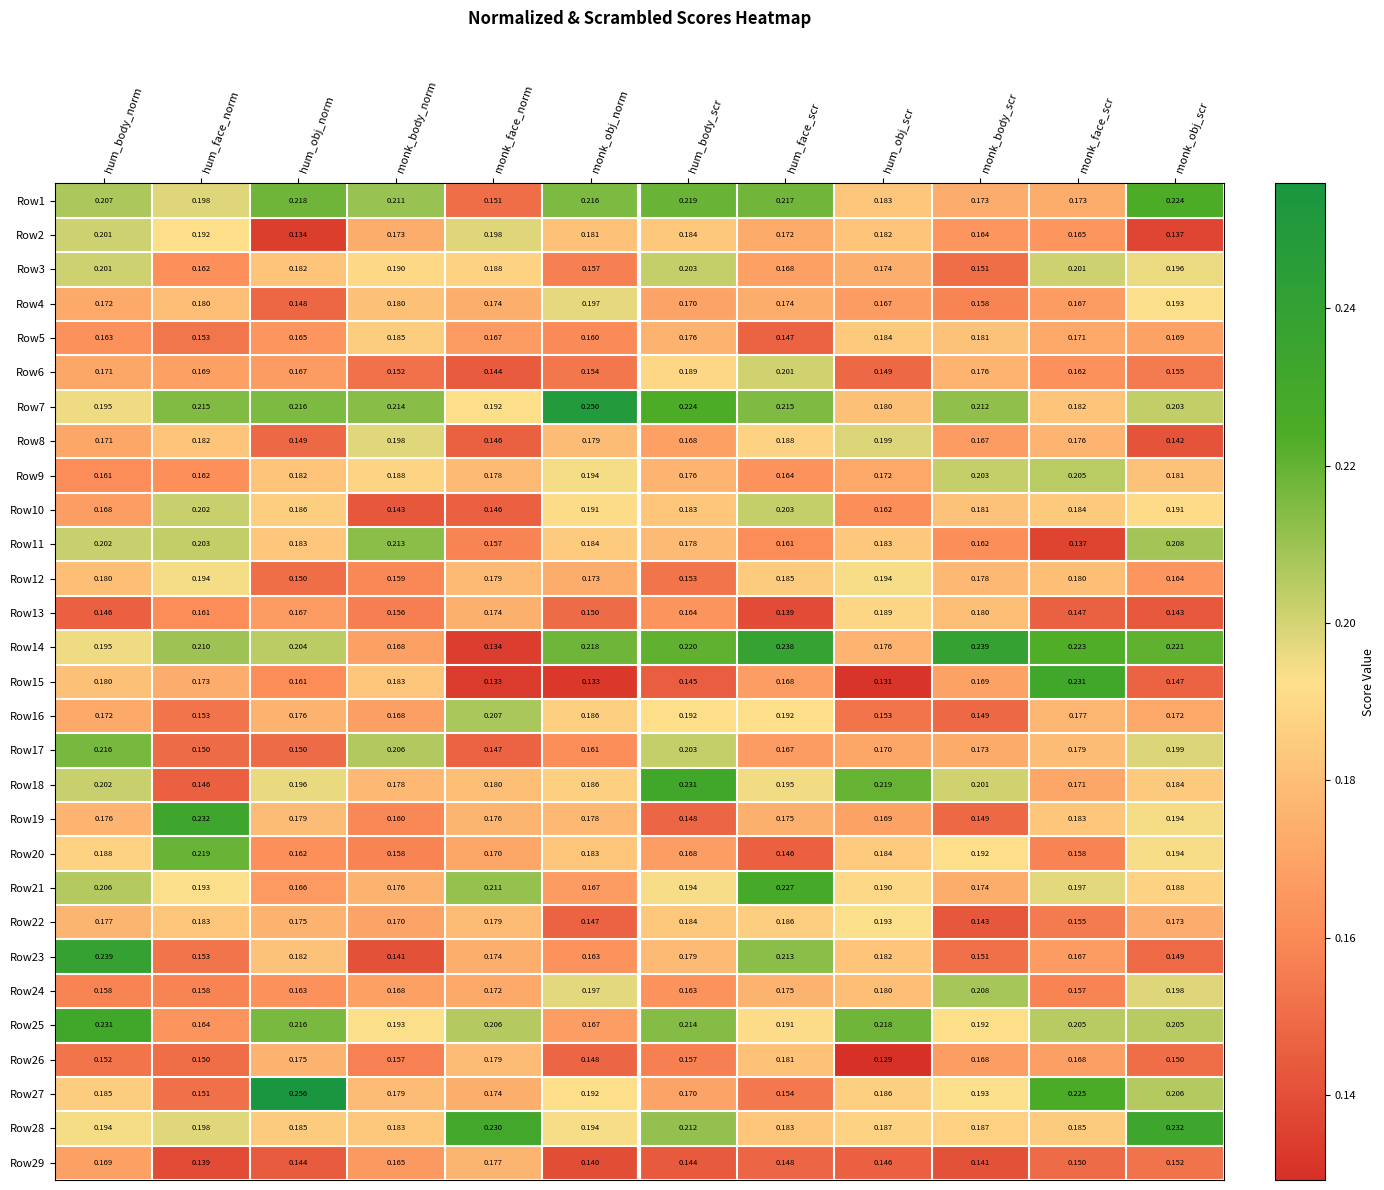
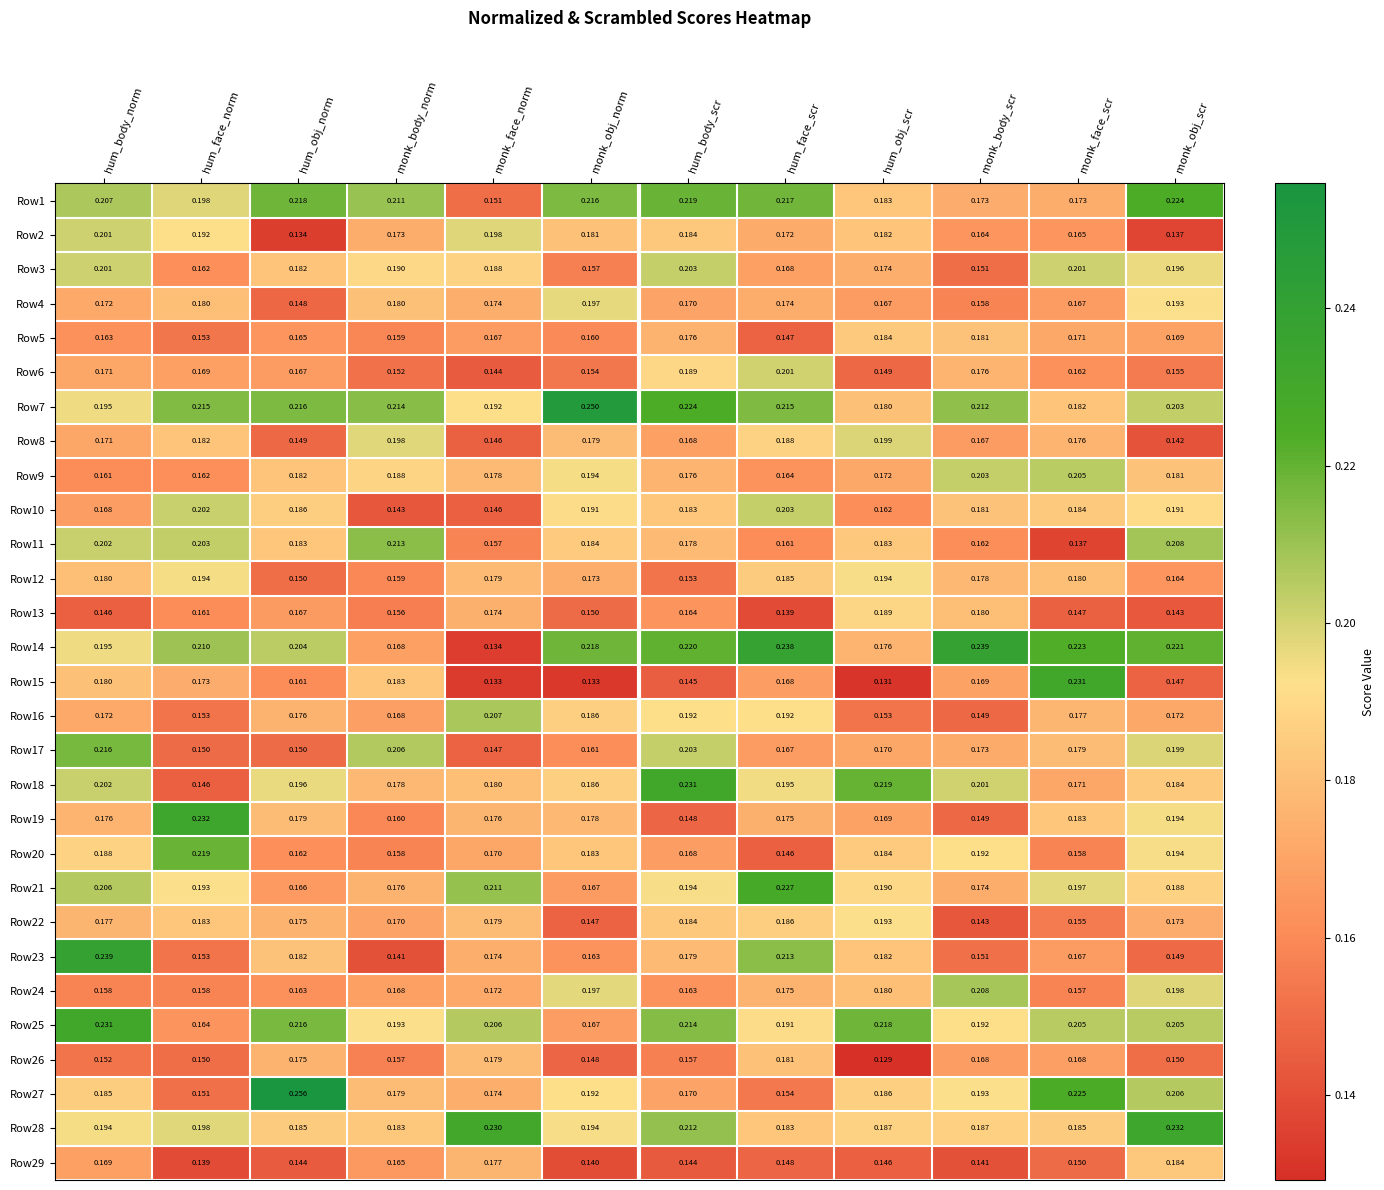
Row5, monk_body_norm: 0.185 -> 0.159
Row29, monk_obj_scr: 0.152 -> 0.184
